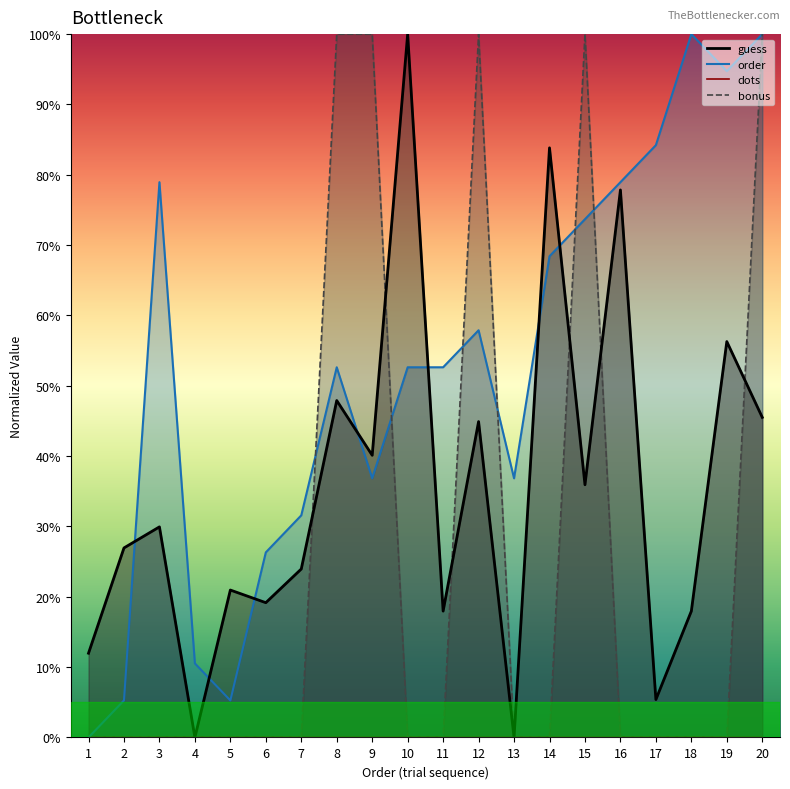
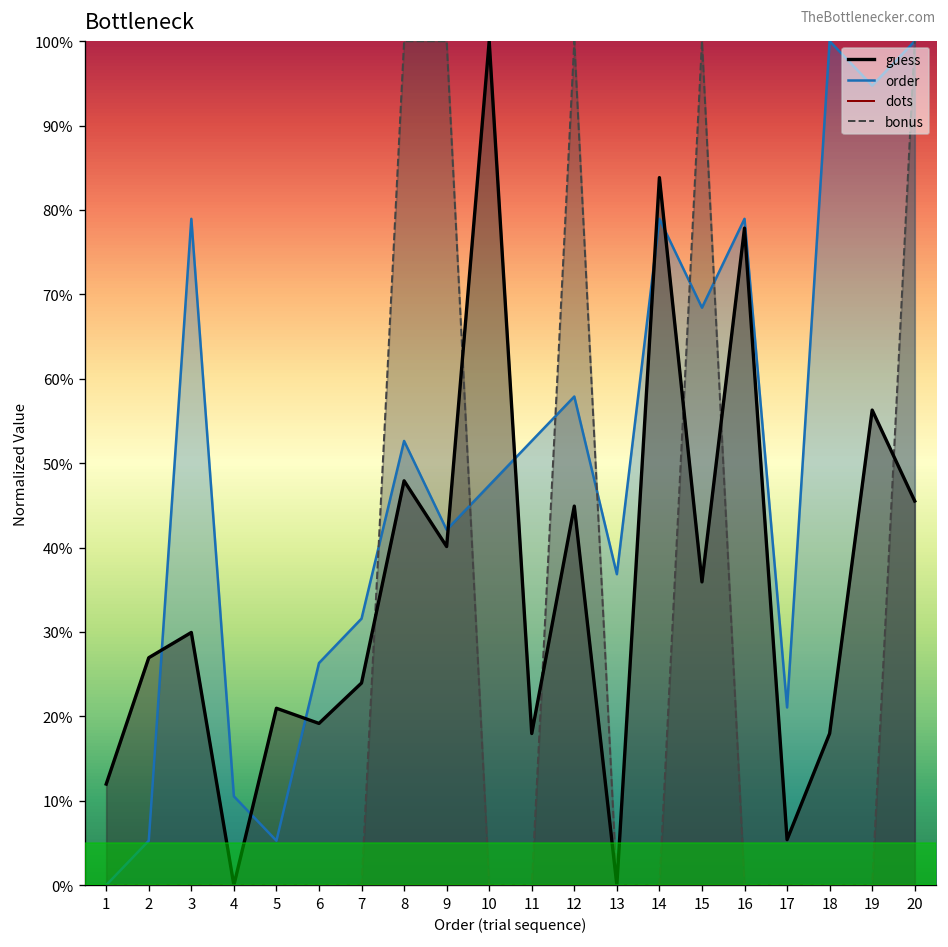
order, 9: 37% -> 42%
order, 10: 53% -> 47%
order, 14: 68% -> 79%
order, 15: 74% -> 68%
order, 17: 84% -> 21%
